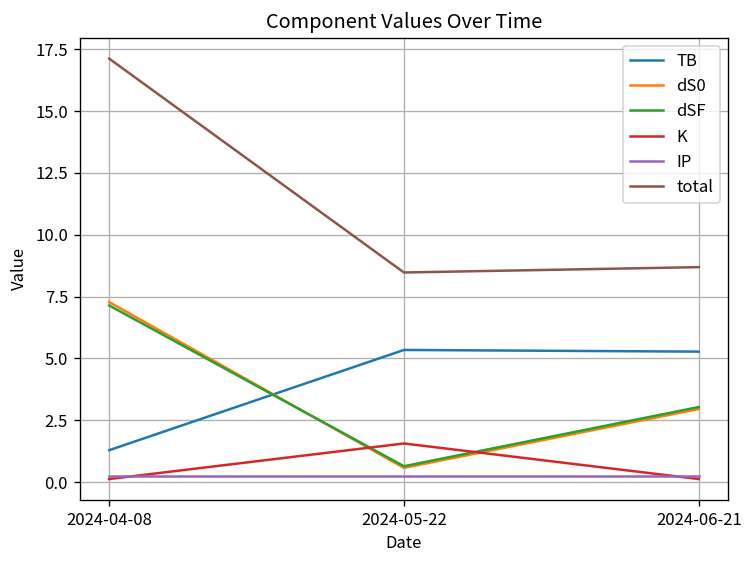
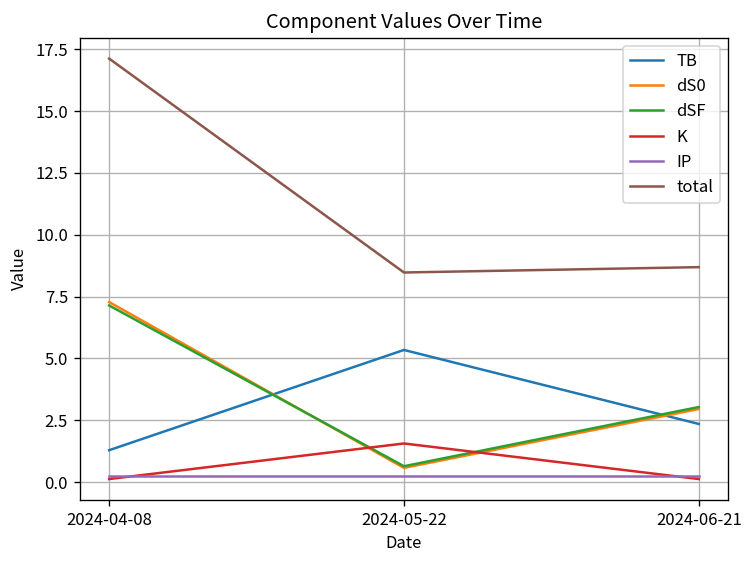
TB, 2024-06-21: 5.3 -> 2.4
